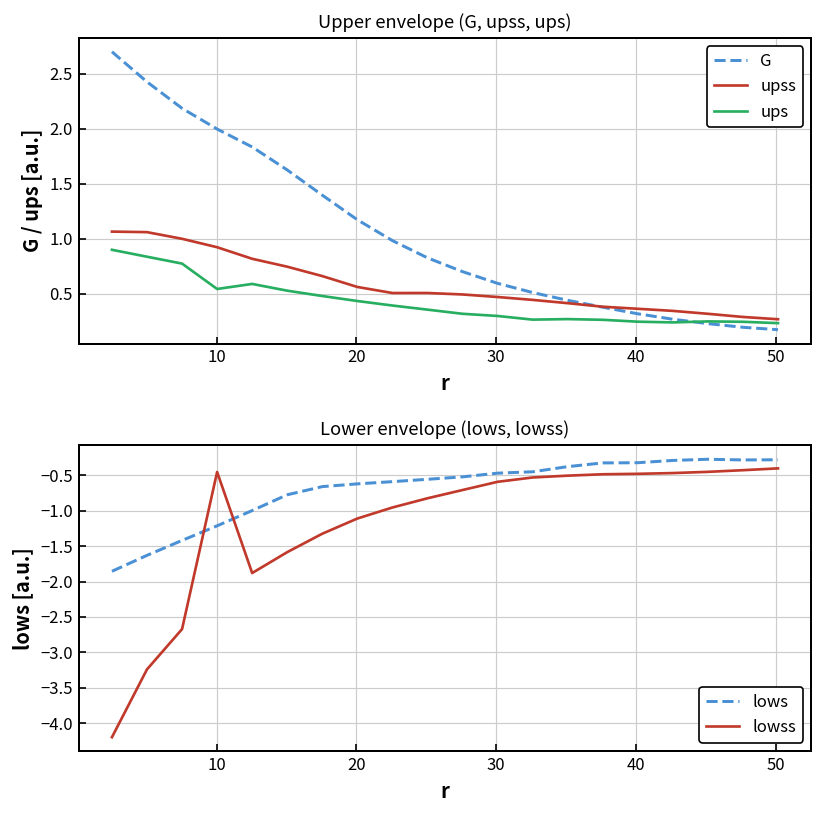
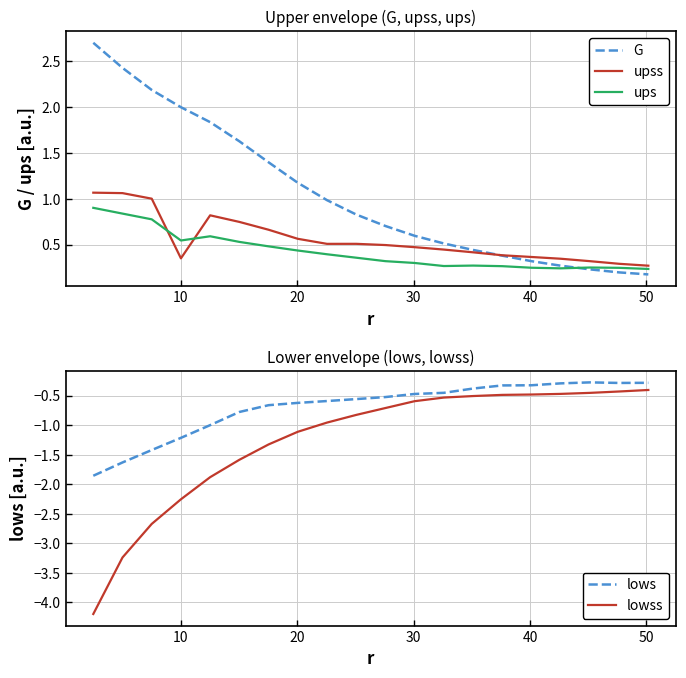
Upper envelope (G, upss, ups), upss, 10: 0.9 -> 0.3
Lower envelope (lows, lowss), lowss, 10: -0.5 -> -2.3
